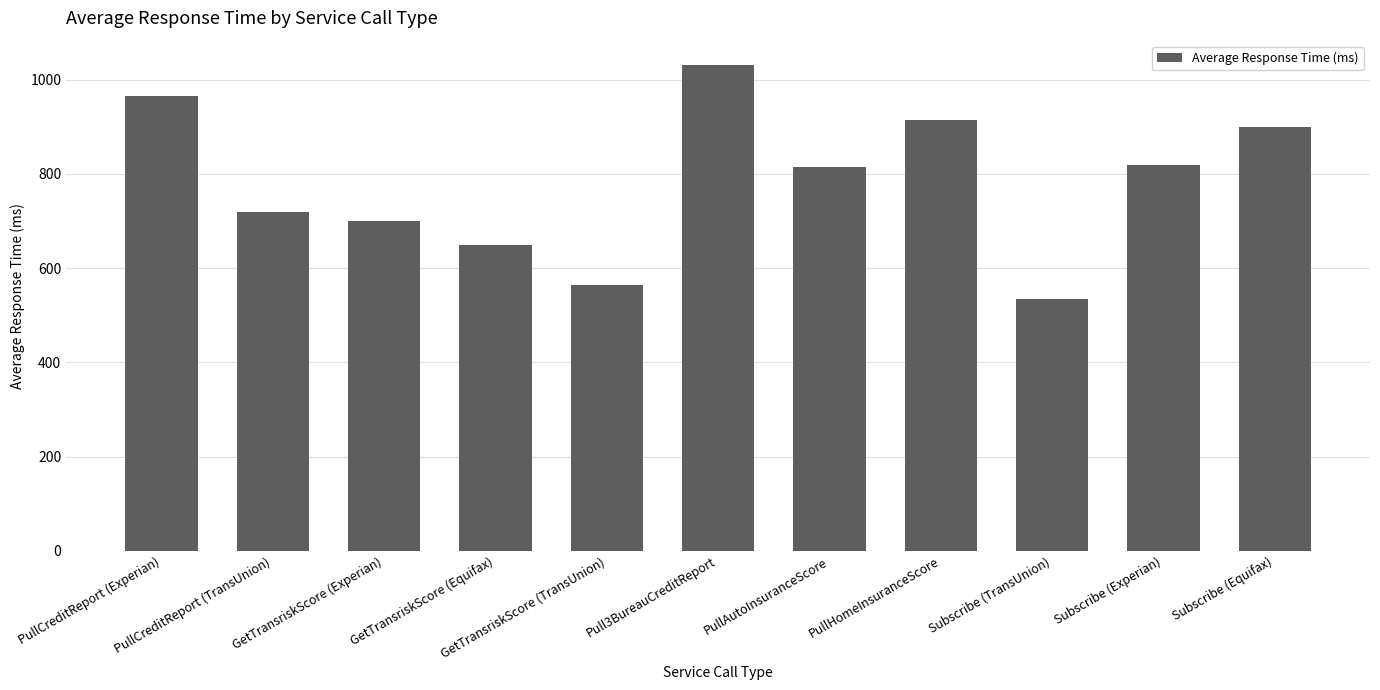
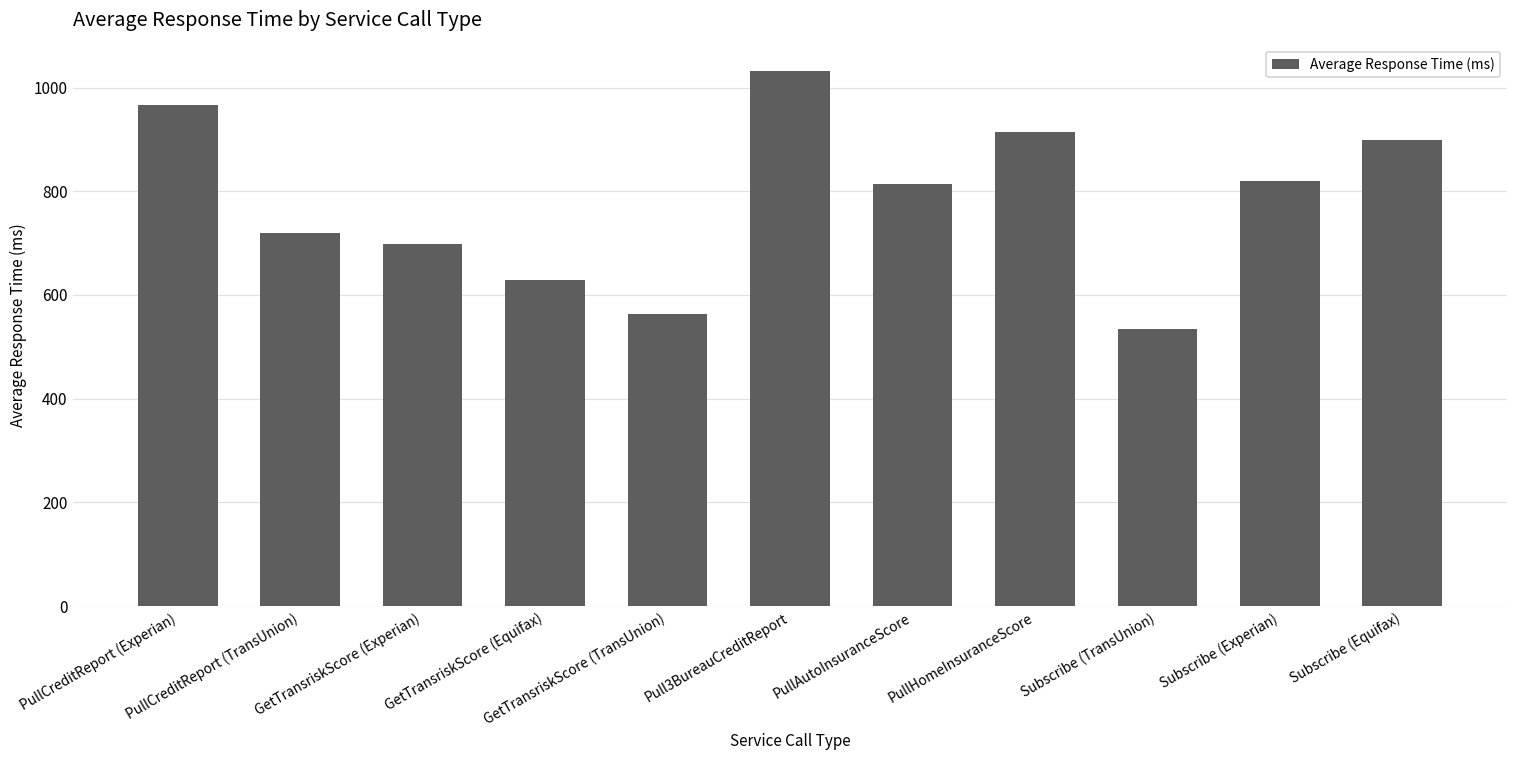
GetTransriskScore (Equifax): 650 -> 630
